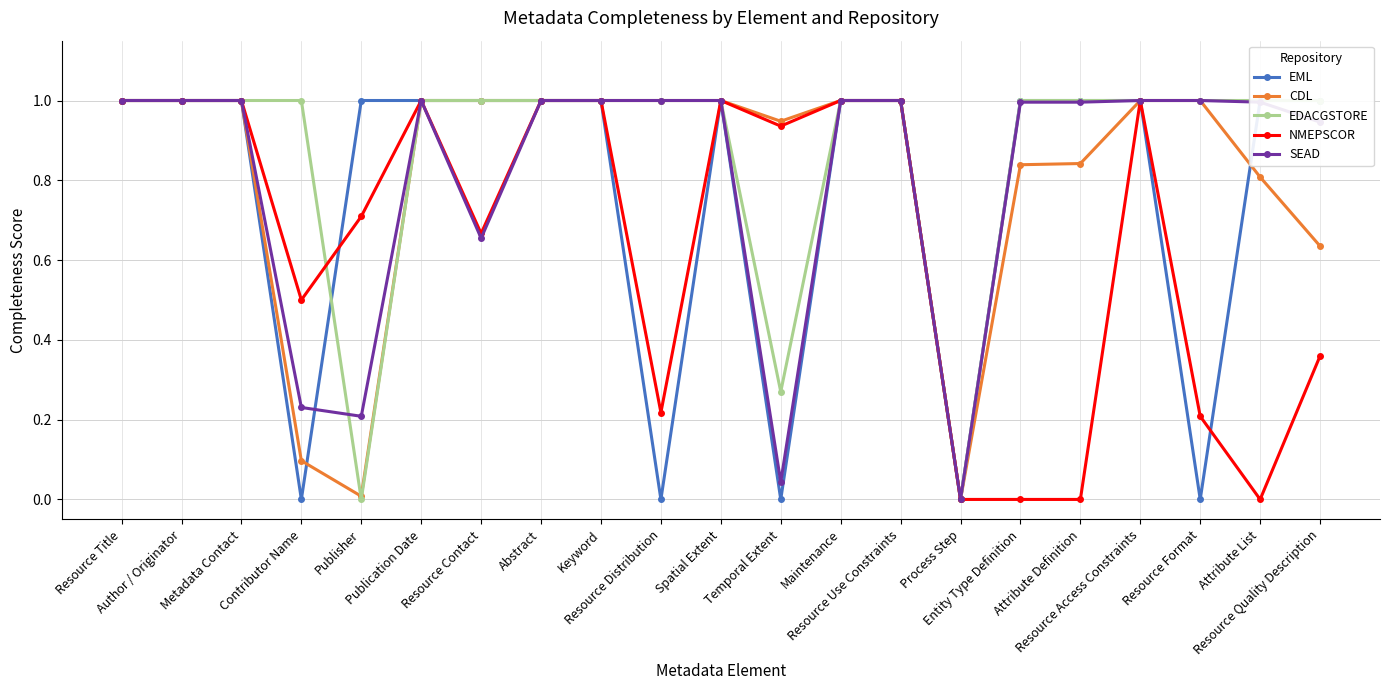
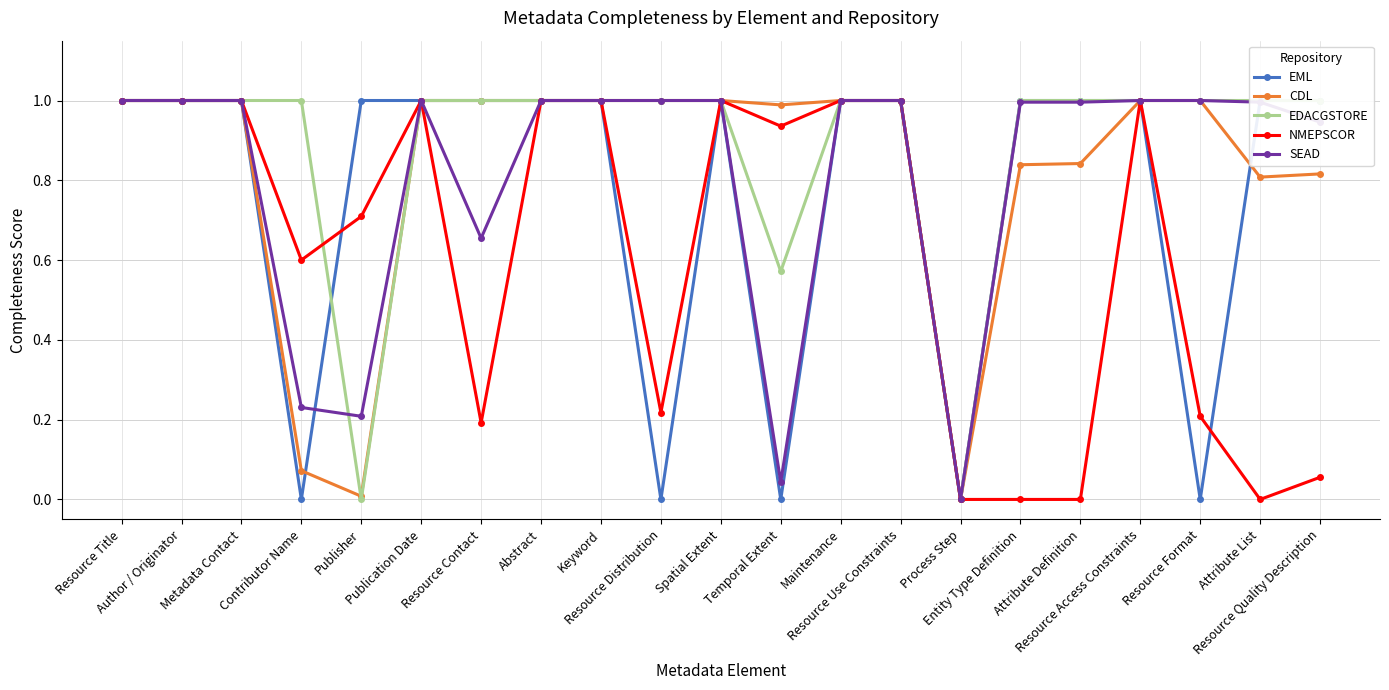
CDL, Contributor Name: 0.10 -> 0.07
NMEPSCOR, Contributor Name: 0.5 -> 0.6
NMEPSCOR, Resource Contact: 0.67 -> 0.19
CDL, Temporal Extent: 0.95 -> 0.99
EDACGSTORE, Temporal Extent: 0.27 -> 0.57
CDL, Resource Quality Description: 0.64 -> 0.82
NMEPSCOR, Resource Quality Description: 0.36 -> 0.06
